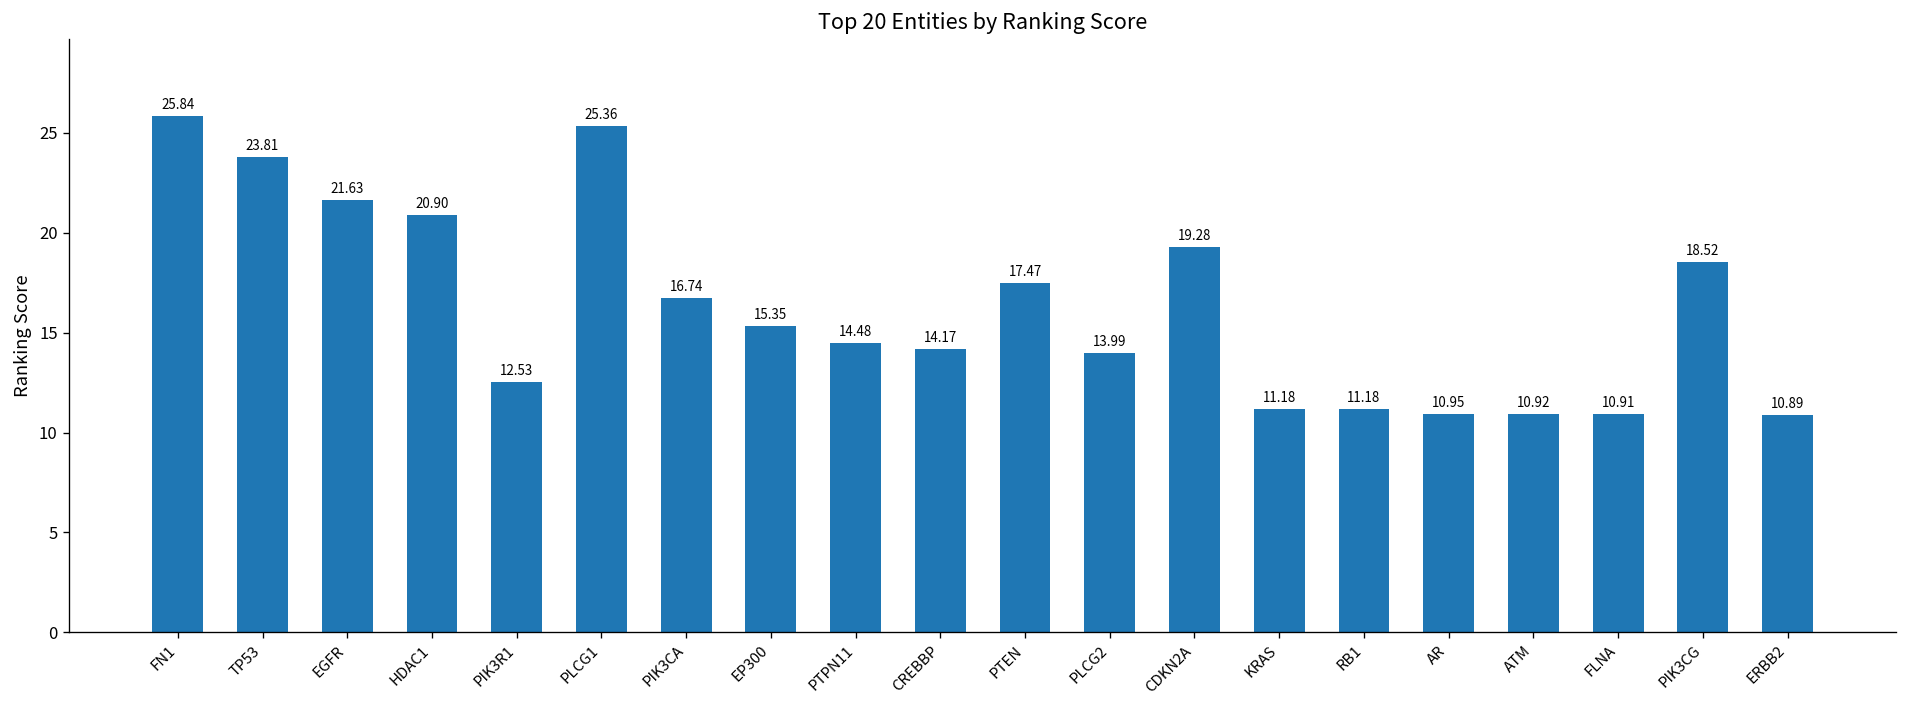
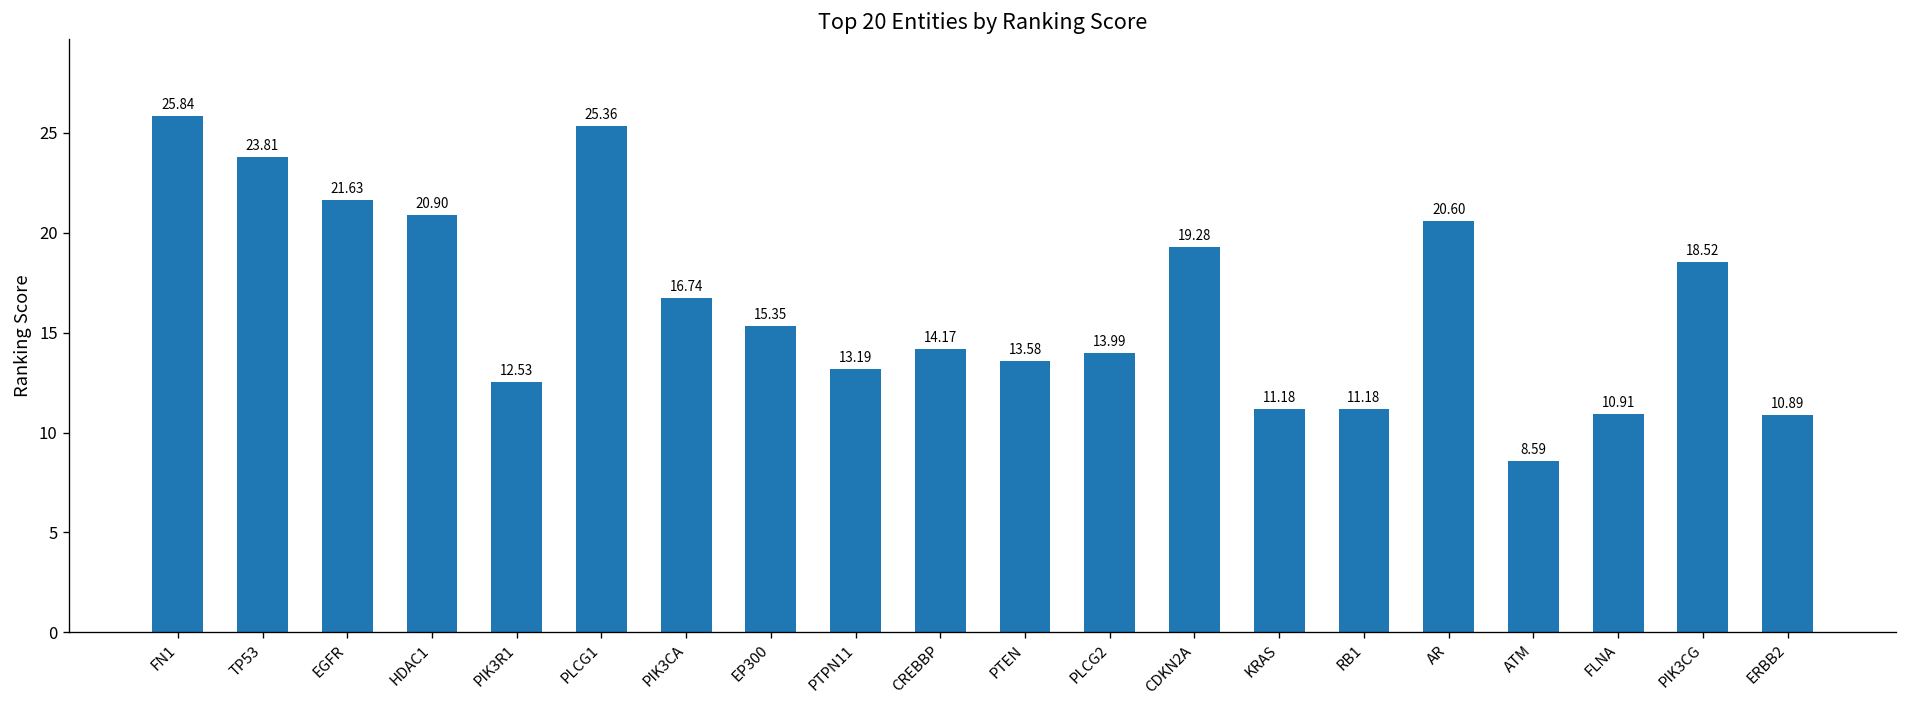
PTPN11: 14.48 -> 13.19
PTEN: 17.47 -> 13.58
AR: 10.95 -> 20.60
ATM: 10.92 -> 8.59
